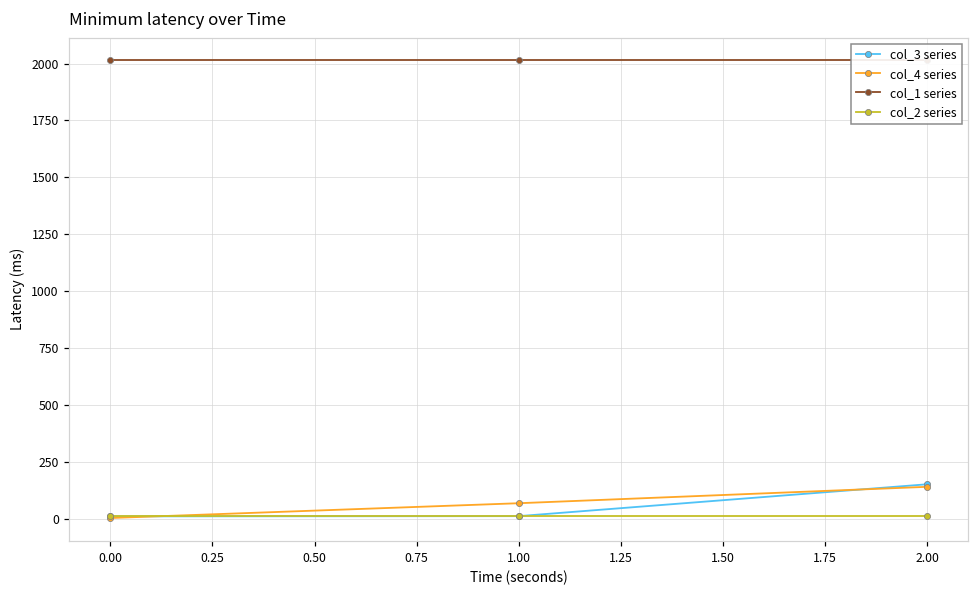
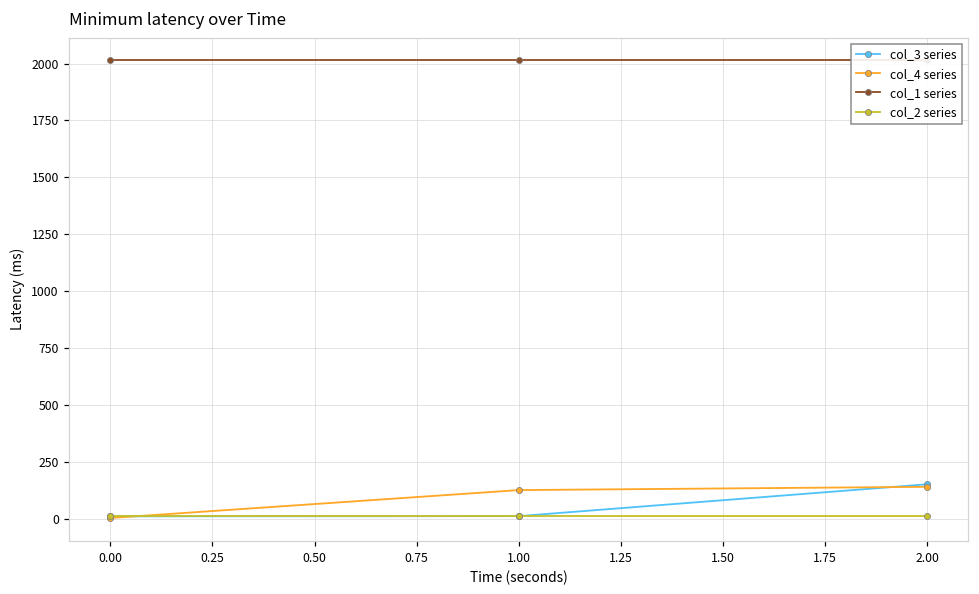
col_4 series, 1.00: 70 -> 130
